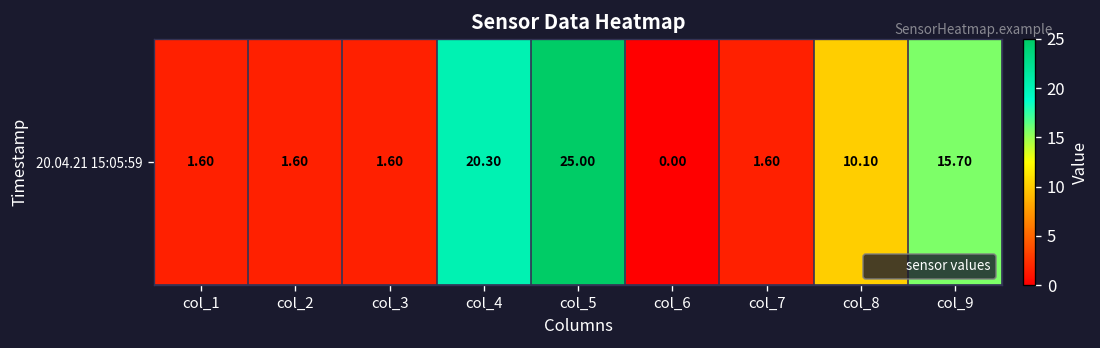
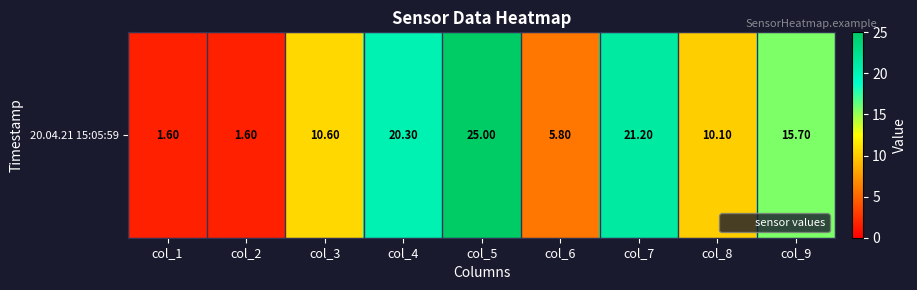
20.04.21 15:05:59, col_3: 1.60 -> 10.60
20.04.21 15:05:59, col_6: 0.00 -> 5.80
20.04.21 15:05:59, col_7: 1.60 -> 21.20
